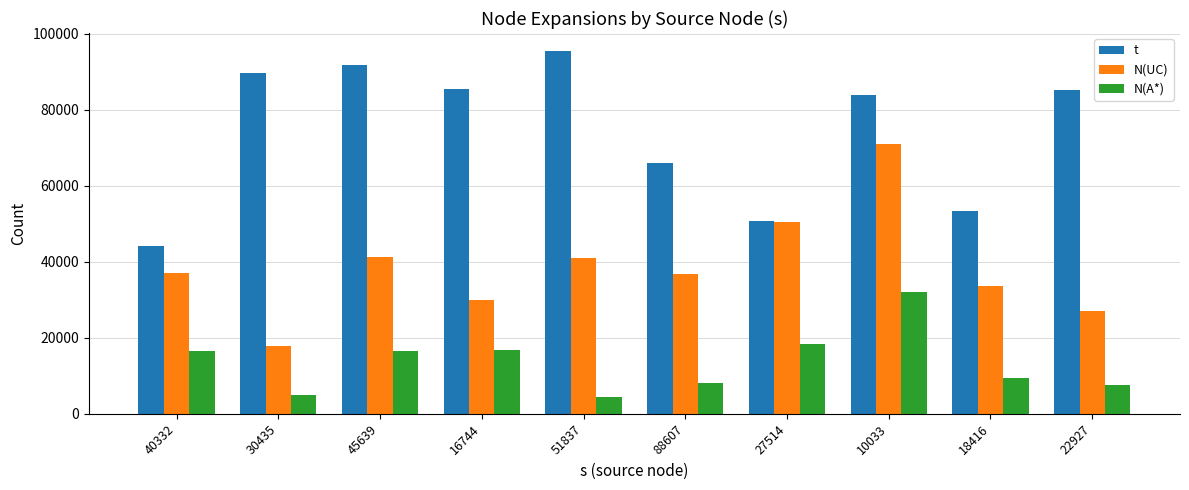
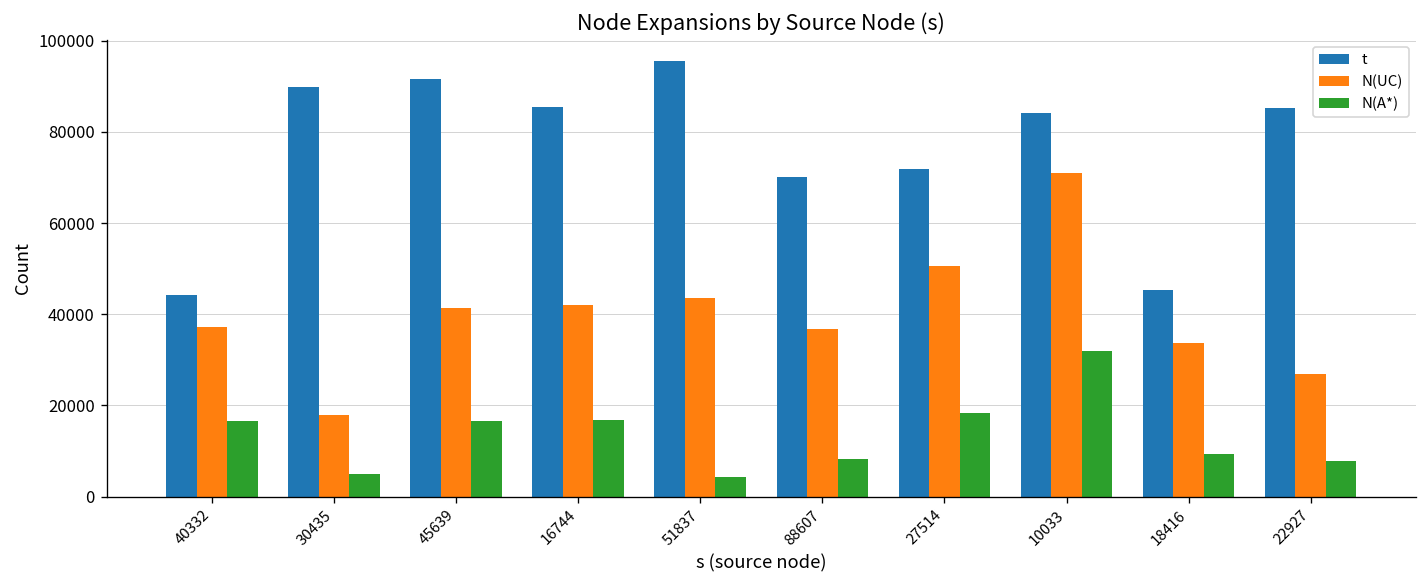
N(UC), 16744: 30000 -> 42000
N(UC), 51837: 41000 -> 44000
t, 88607: 66000 -> 70000
t, 27514: 51000 -> 72000
t, 18416: 53000 -> 45000
